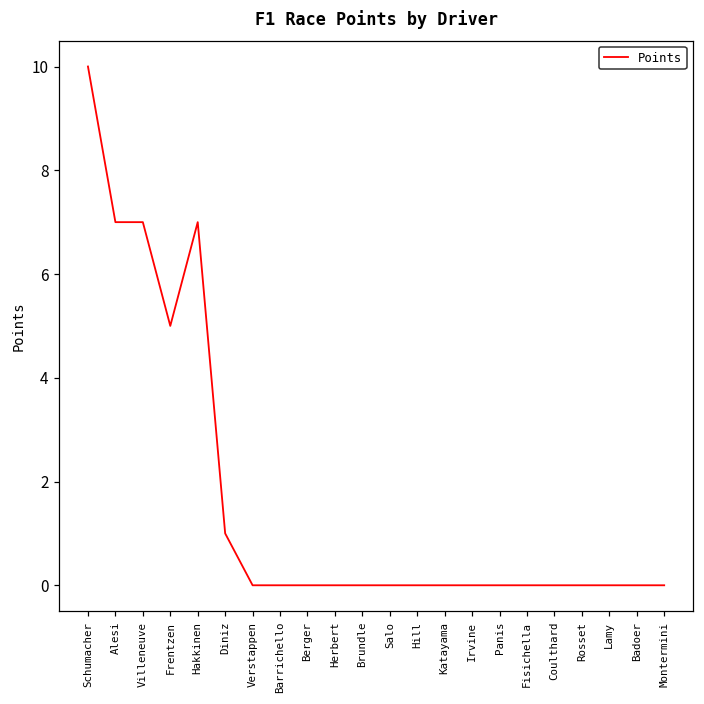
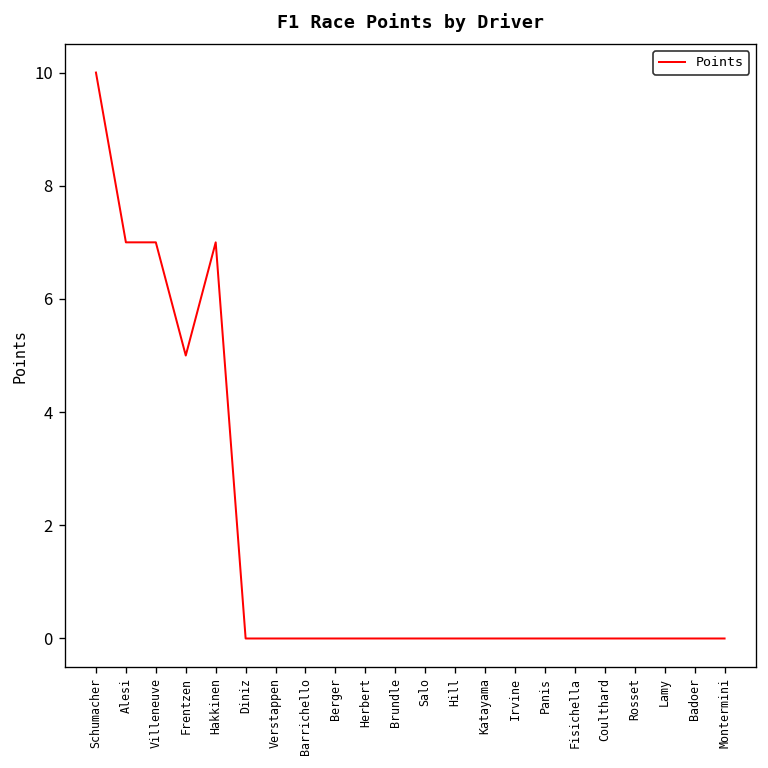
Diniz: 1 -> 0
